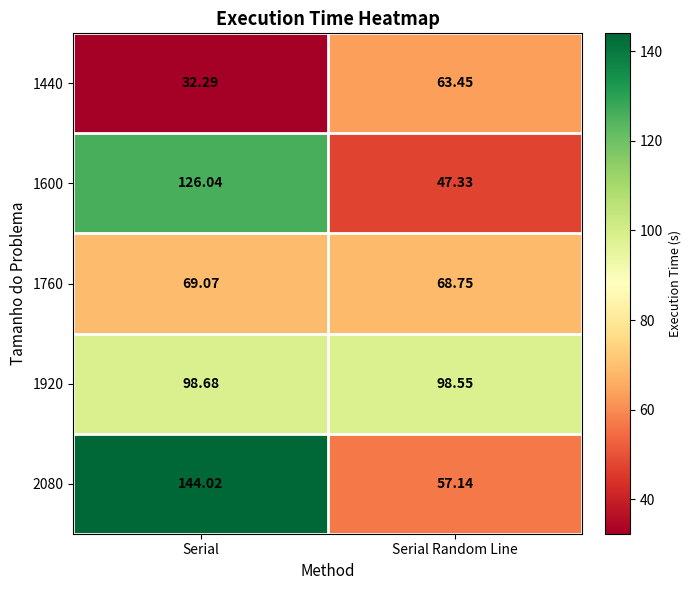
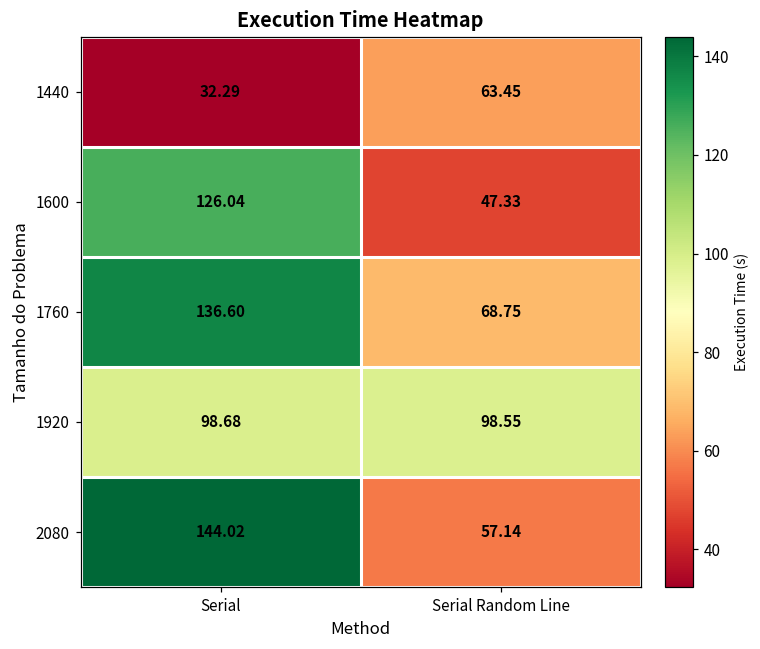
1760, Serial: 69.07 -> 136.60
